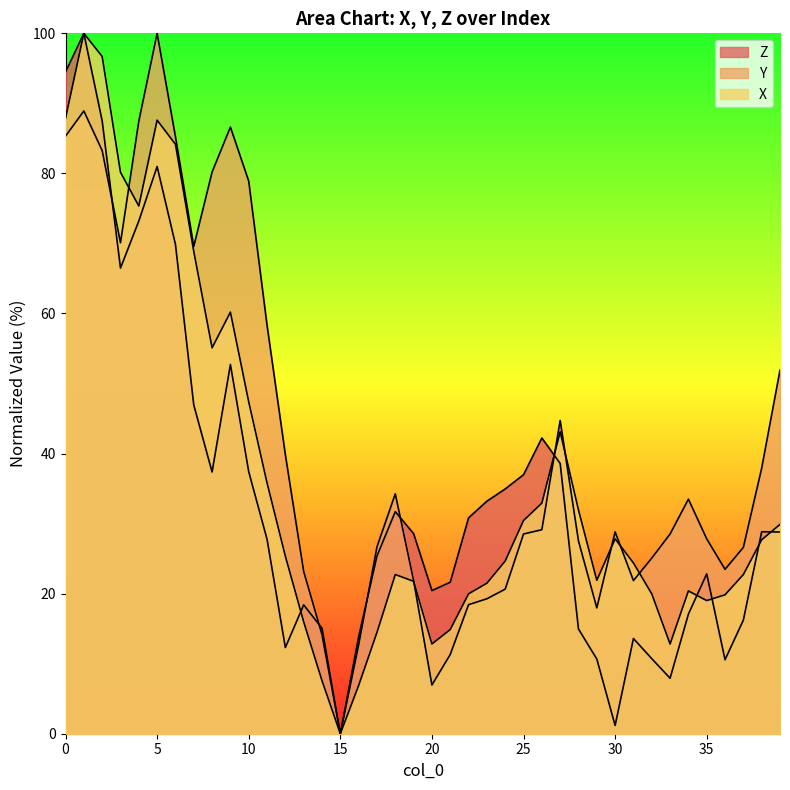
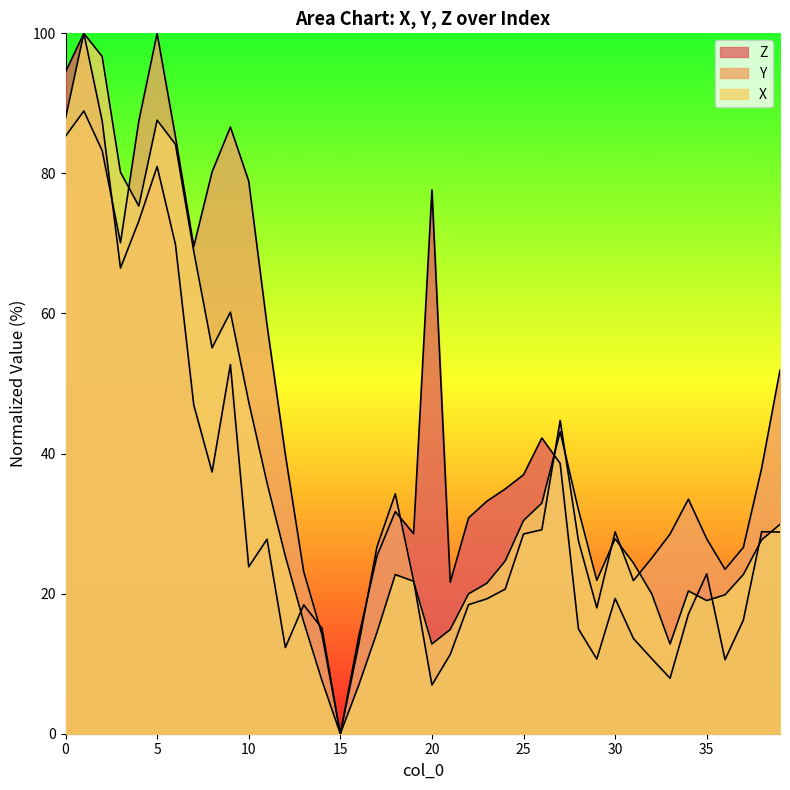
Z, 10: 37 -> 24
Z, 20: 20 -> 78
Z, 30: 1 -> 19
